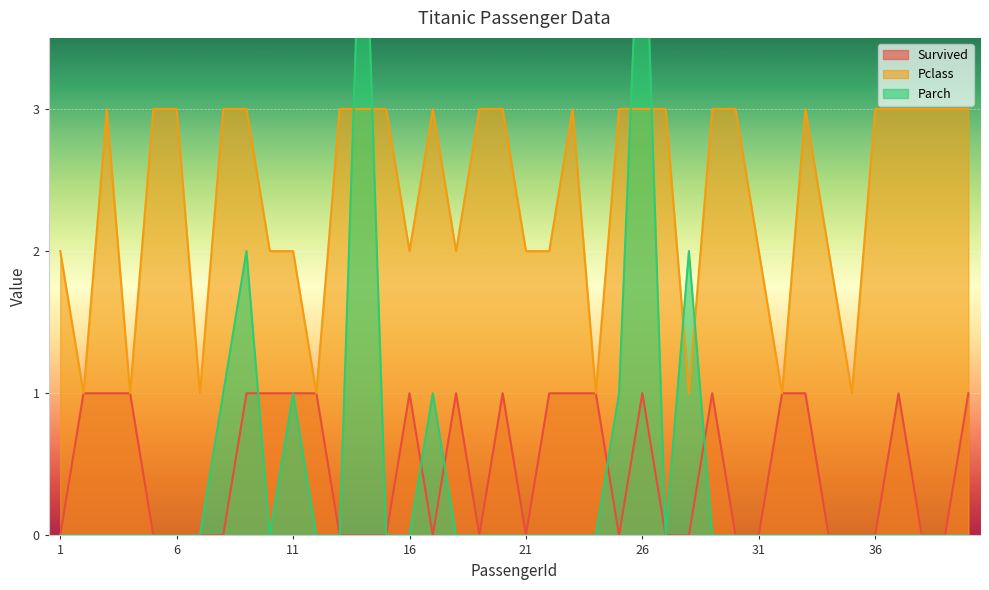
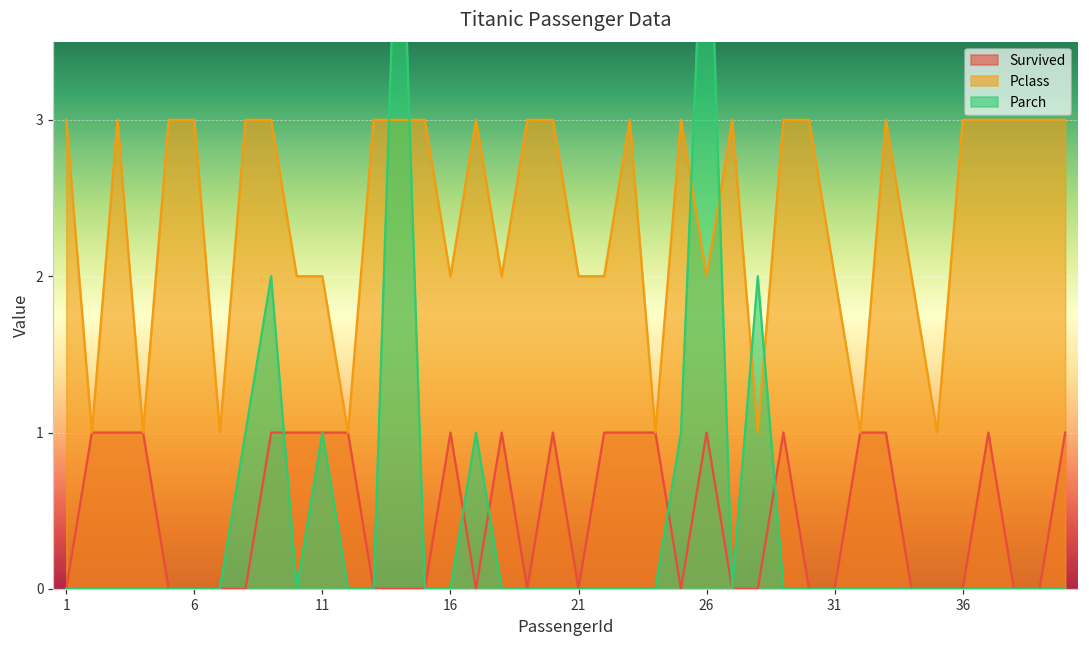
Pclass, 1: 2 -> 3
Pclass, 26: 3 -> 2
